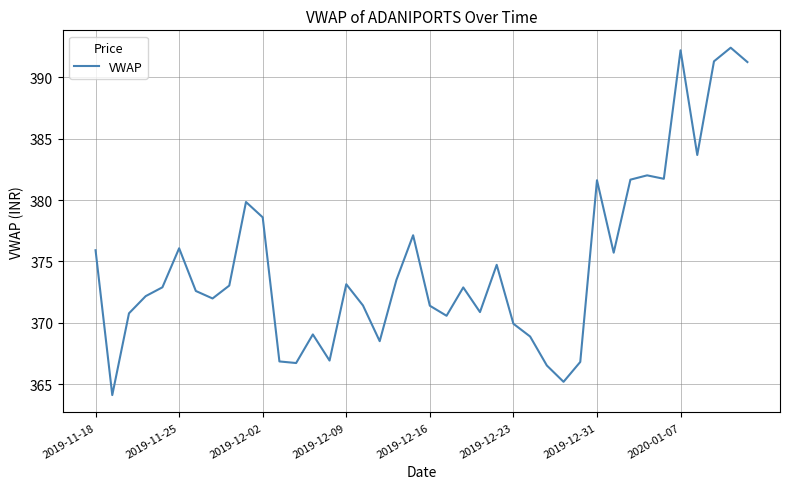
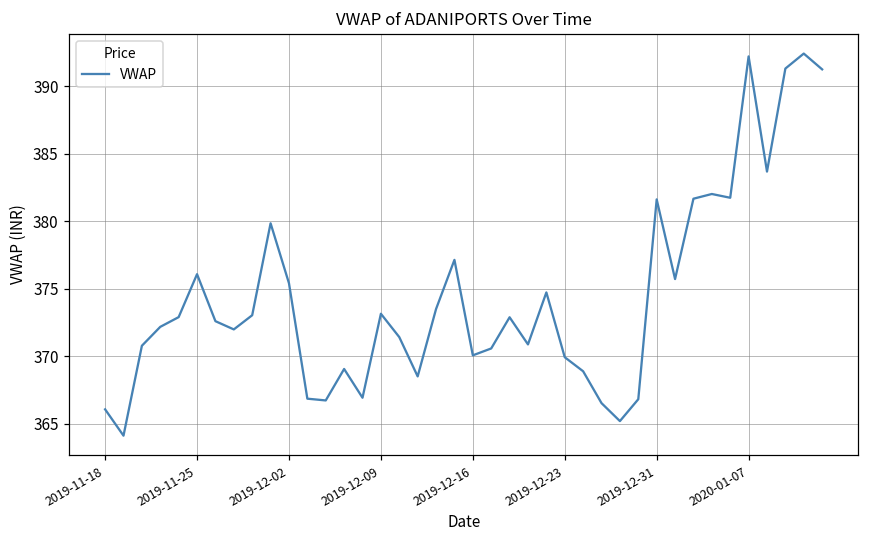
2019-11-18: 375.9 -> 366.1
2019-12-02: 378.6 -> 375.4
2019-12-16: 371.4 -> 370.1
